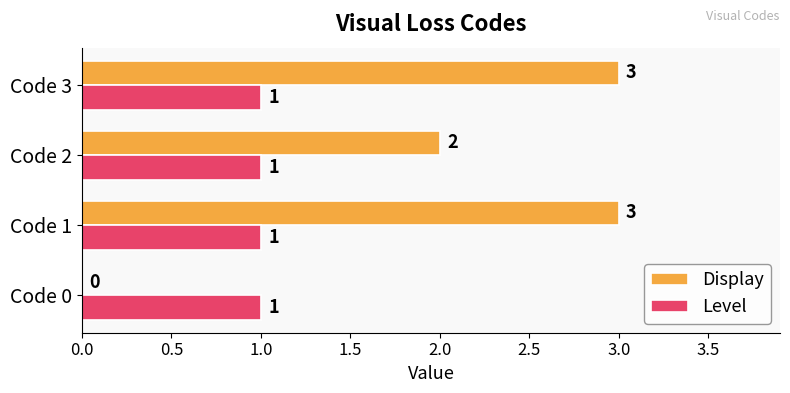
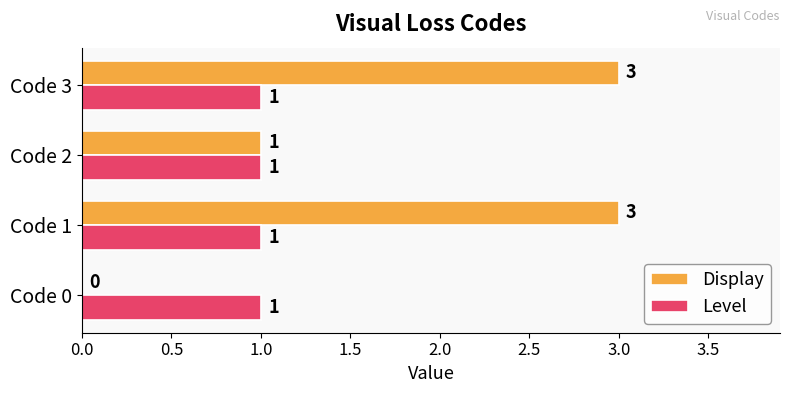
Display, Code 2: 2 -> 1
